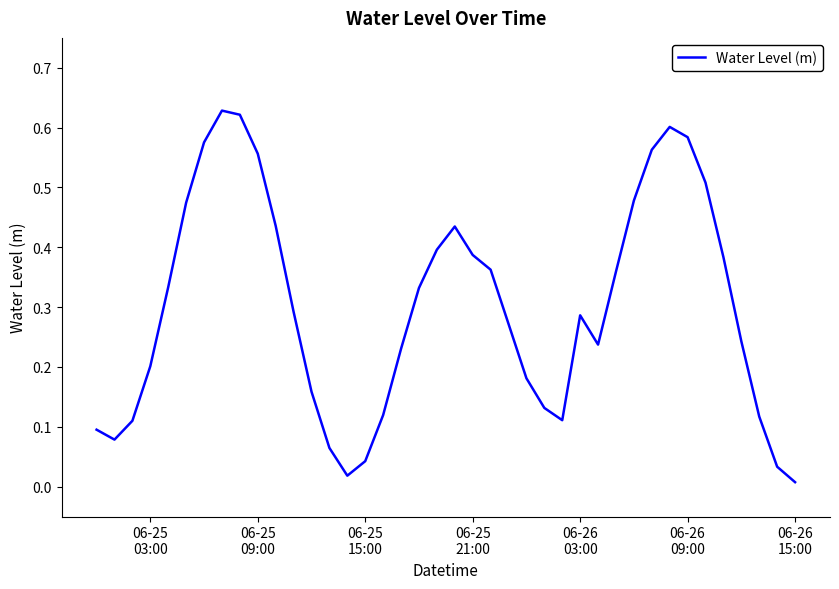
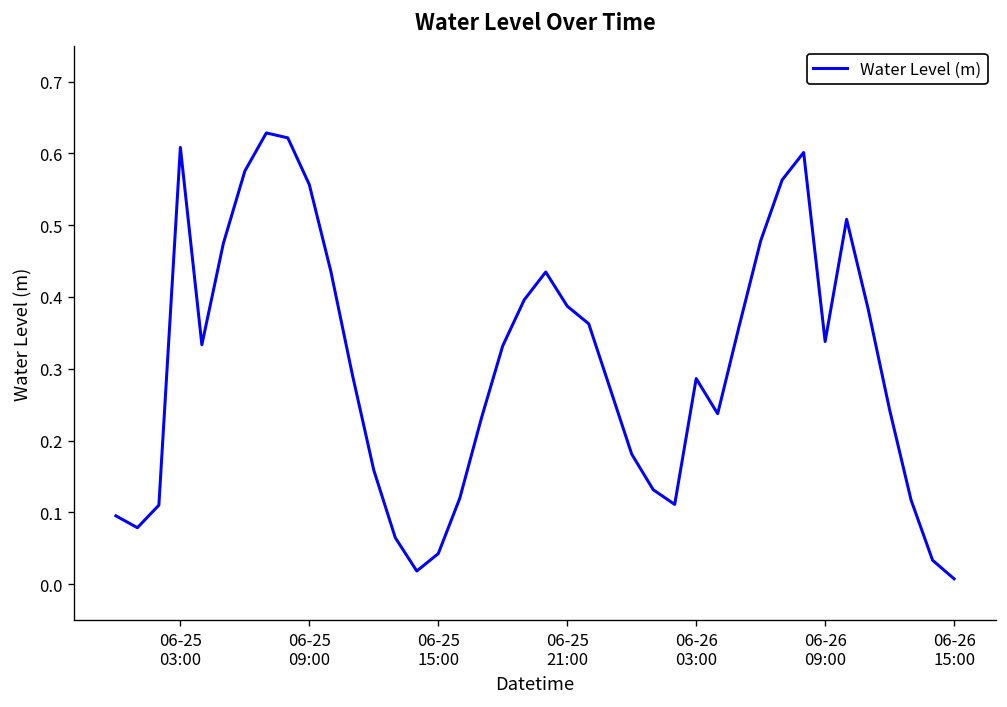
06-25 03:00: 0.20 -> 0.61
06-26 09:00: 0.58 -> 0.34
